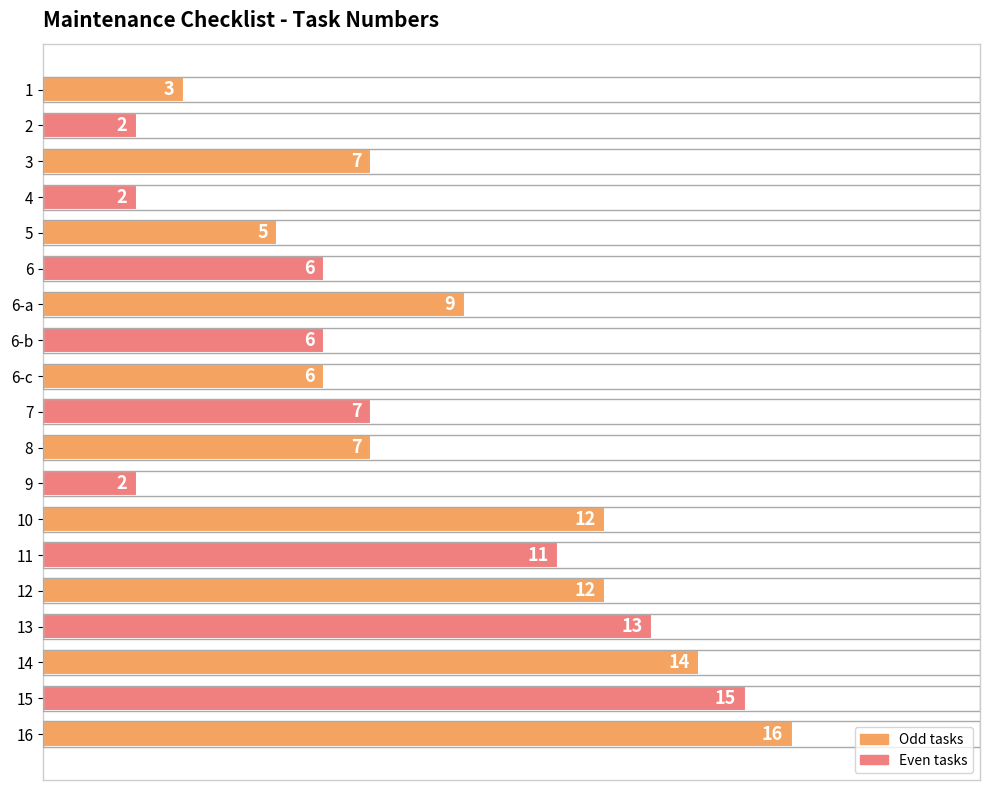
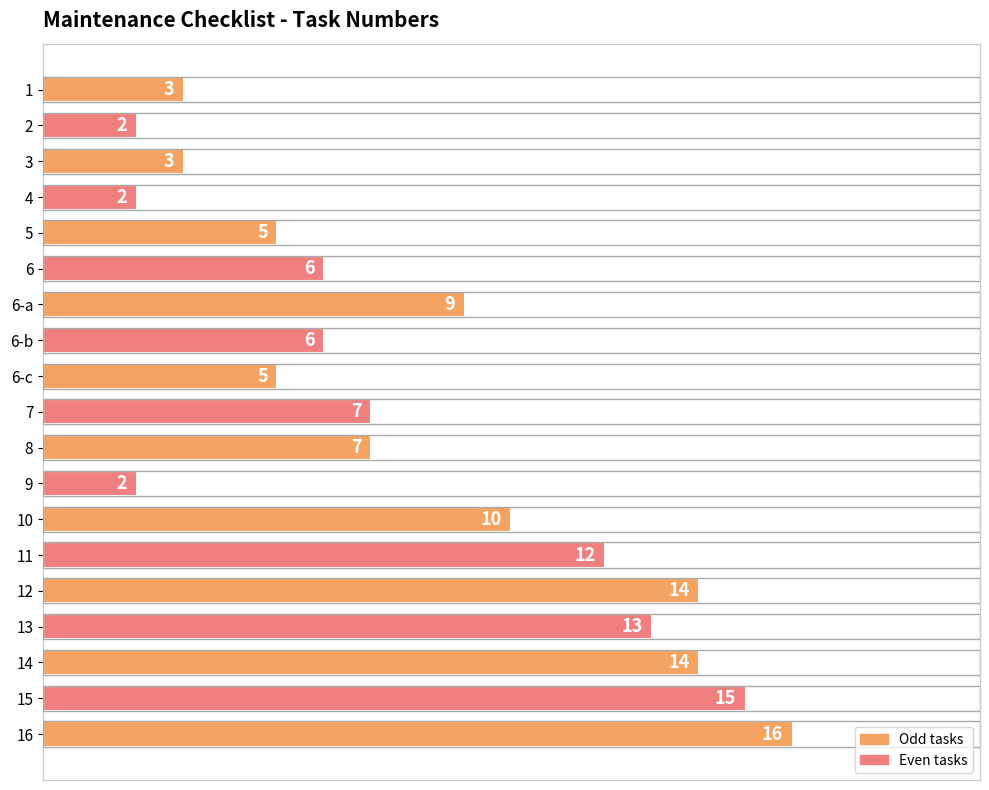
3: 7 -> 3
6-c: 6 -> 5
10: 12 -> 10
11: 11 -> 12
12: 12 -> 14
